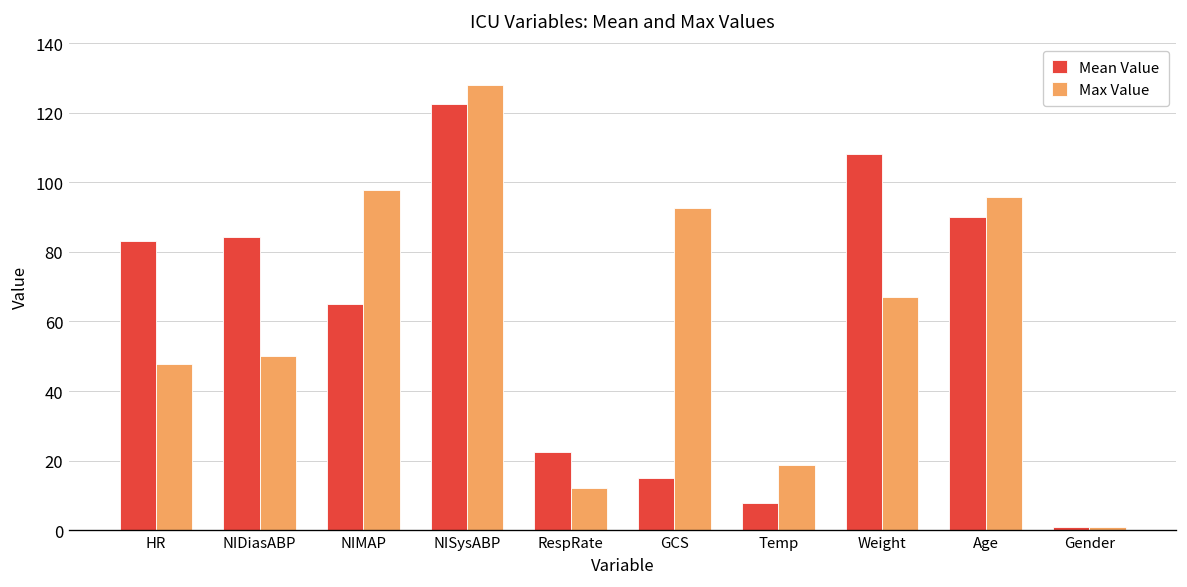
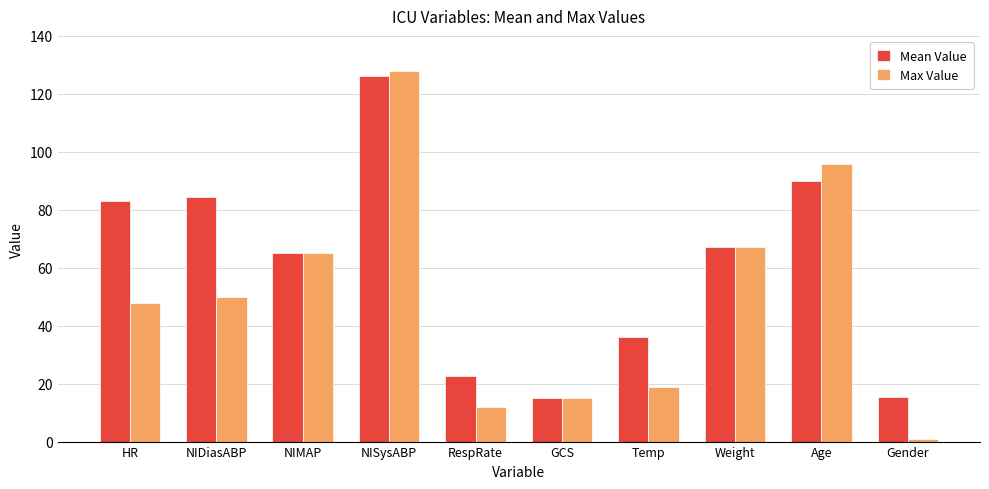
Max Value, NIMAP: 98 -> 65
Mean Value, NISysABP: 122 -> 126
Max Value, GCS: 93 -> 15
Mean Value, Temp: 8 -> 36
Mean Value, Weight: 108 -> 67
Mean Value, Gender: 1 -> 15
